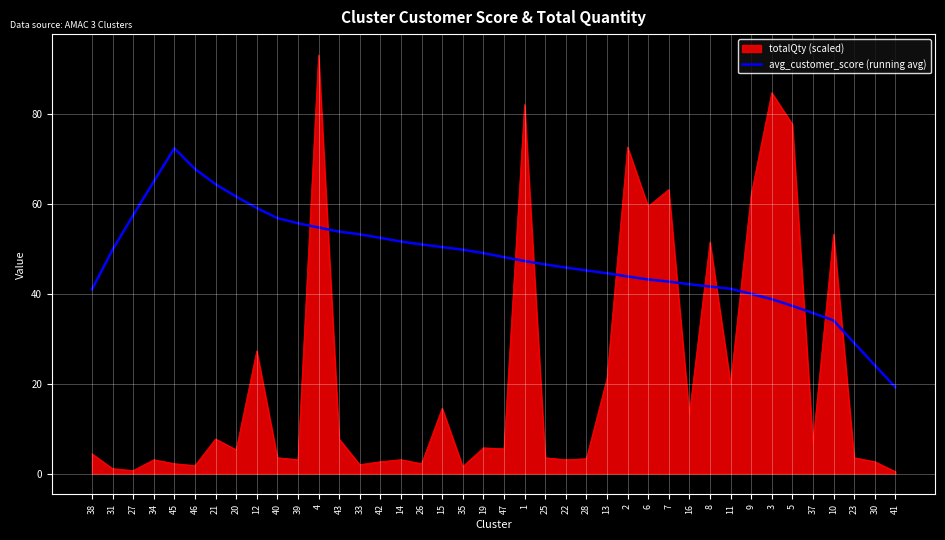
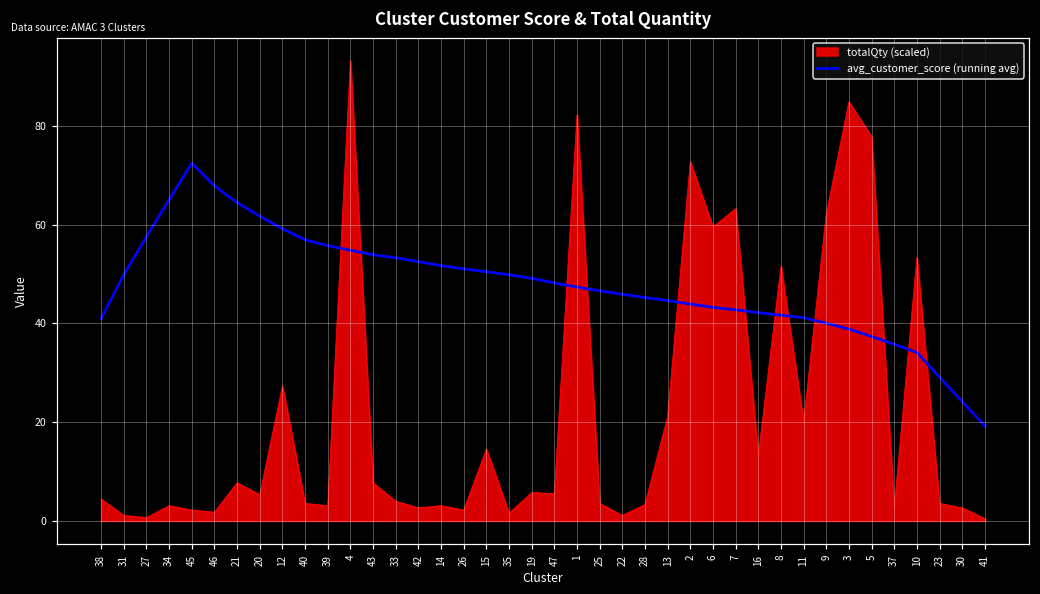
totalQty (scaled), 33: 2 -> 4
totalQty (scaled), 22: 3 -> 1
totalQty (scaled), 37: 7 -> 3
